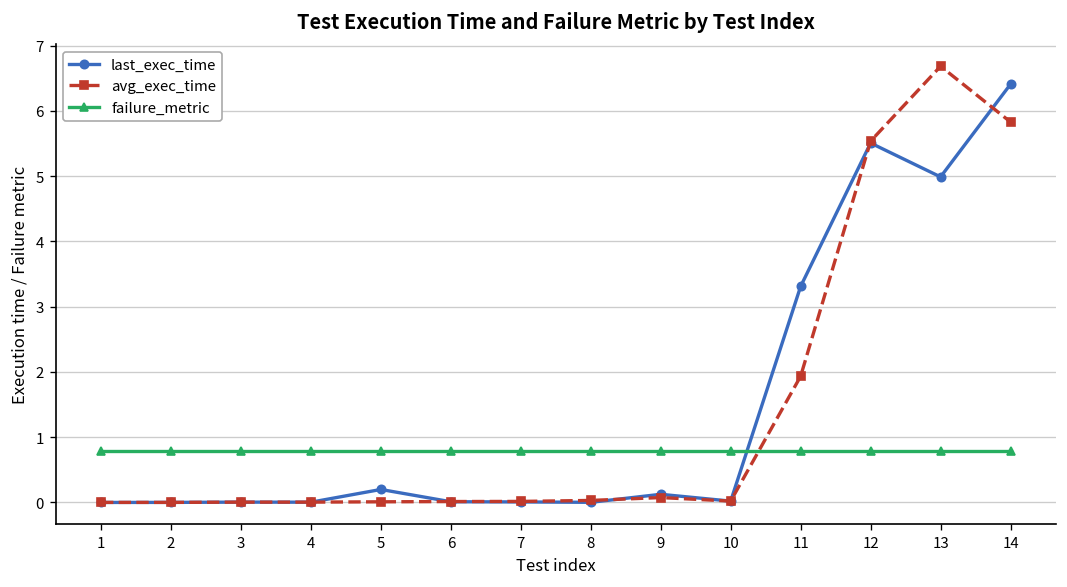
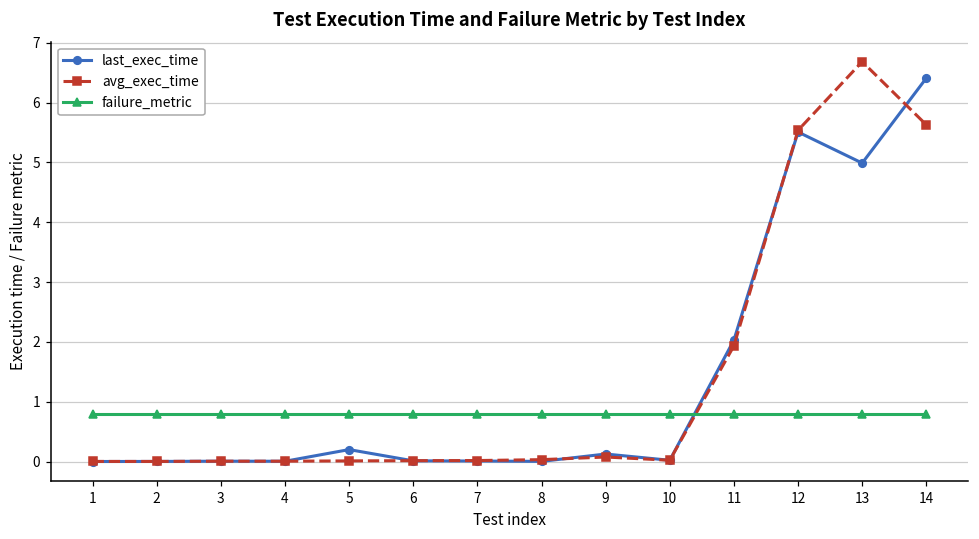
last_exec_time, 11: 3.3 -> 2.0
avg_exec_time, 14: 5.8 -> 5.6
